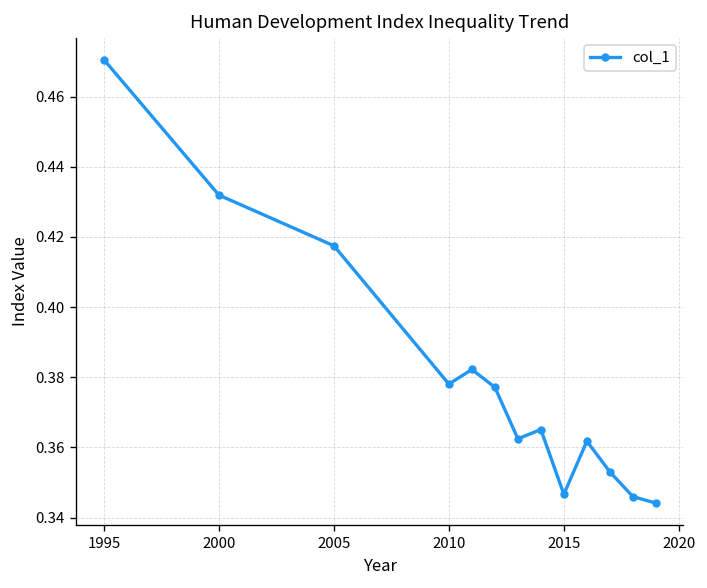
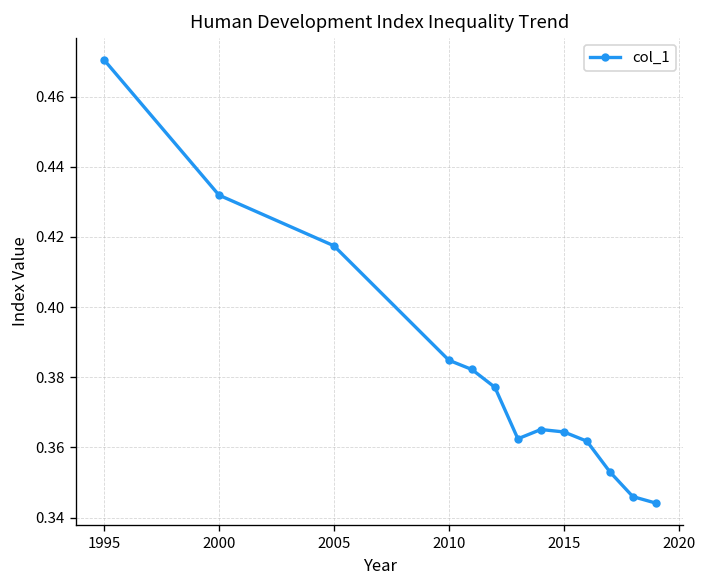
2010: 0.378 -> 0.385
2015: 0.347 -> 0.364
